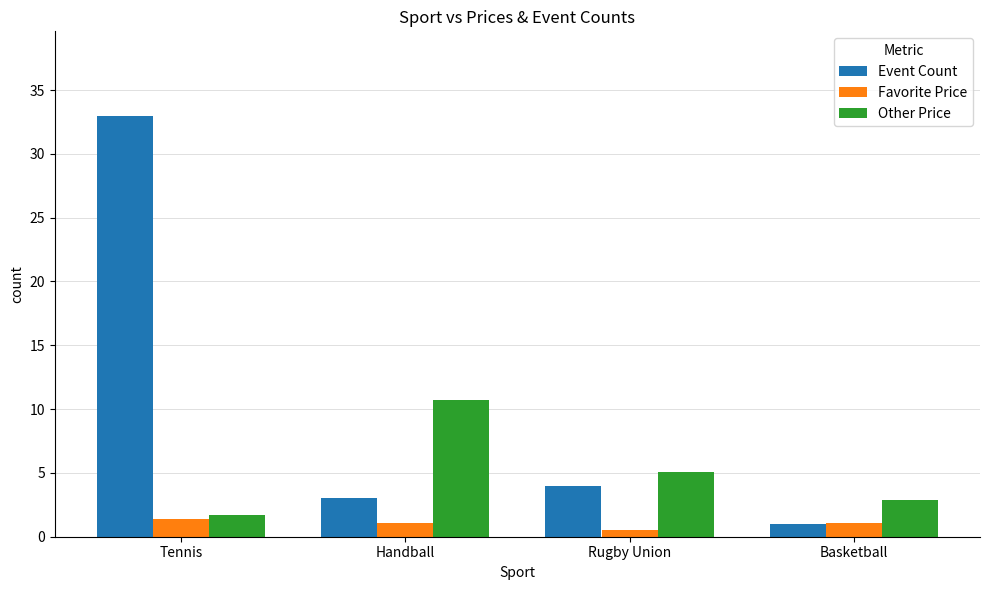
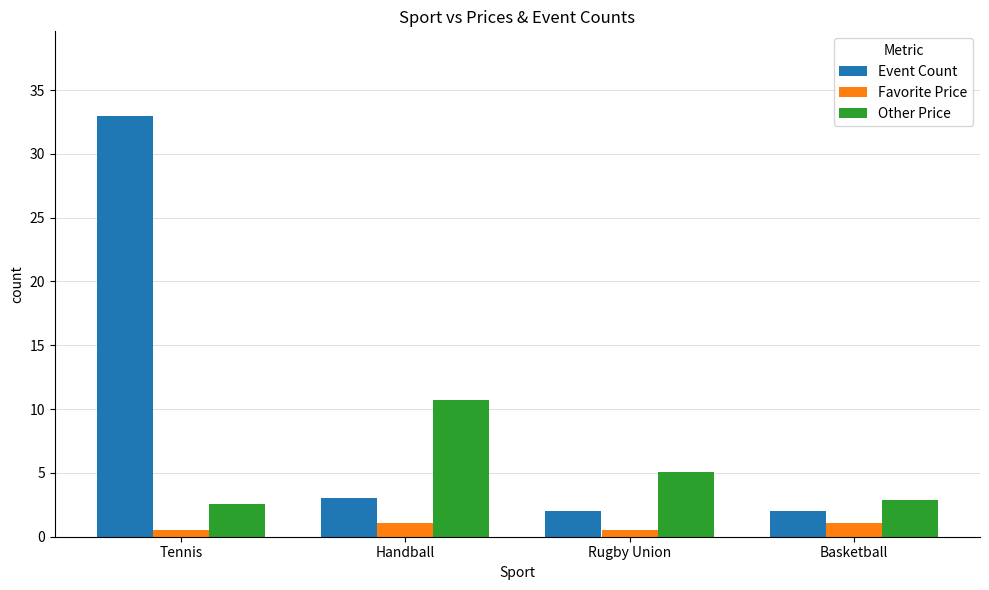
Favorite Price, Tennis: 1.4 -> 0.6
Other Price, Tennis: 1.7 -> 2.6
Event Count, Rugby Union: 4 -> 2
Event Count, Basketball: 1 -> 2
